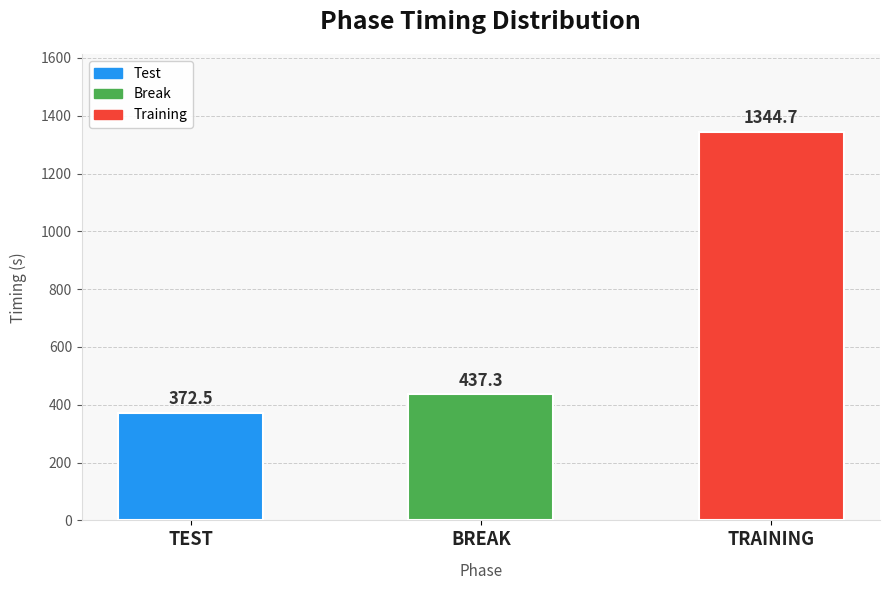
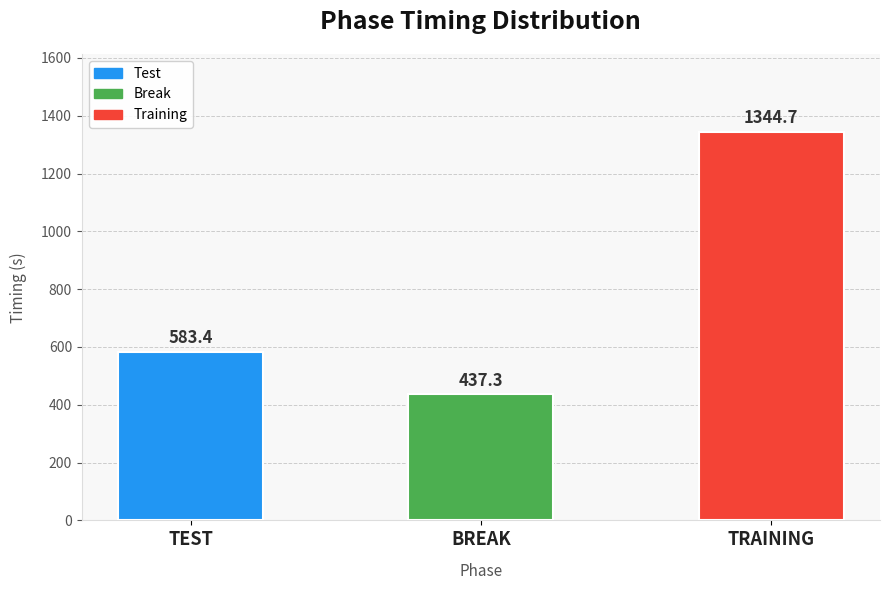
TEST: 372.5 -> 583.4
